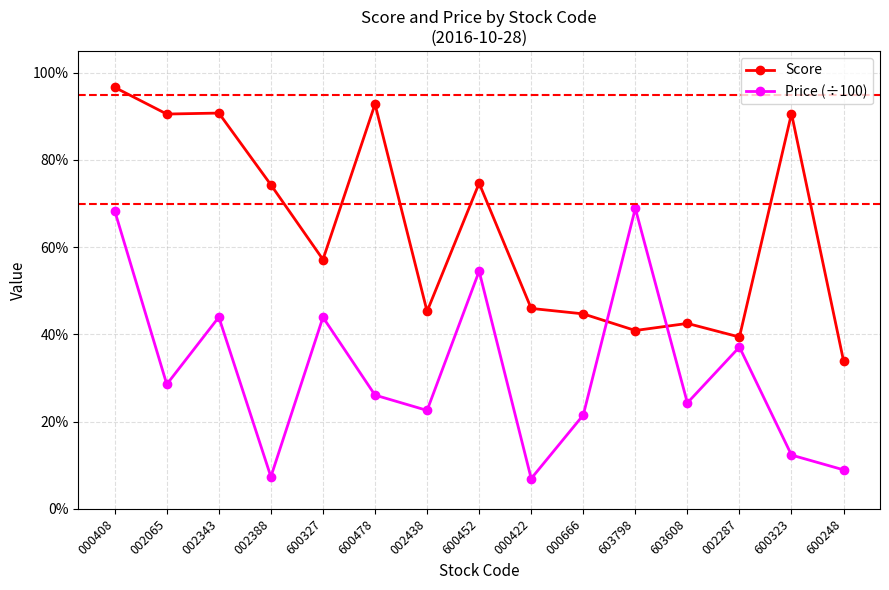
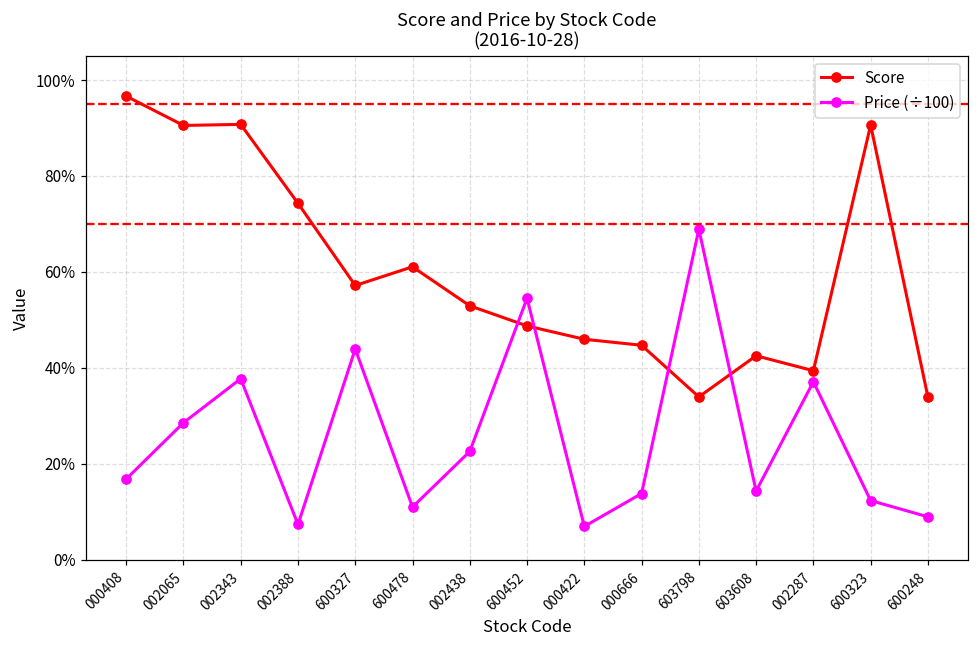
Price (÷100), 000408: 68% -> 17%
Price (÷100), 002343: 44% -> 38%
Score, 600478: 93% -> 61%
Price (÷100), 600478: 26% -> 11%
Score, 002438: 45% -> 53%
Score, 600452: 75% -> 49%
Price (÷100), 000666: 22% -> 14%
Score, 603798: 41% -> 34%
Price (÷100), 603608: 24% -> 14%
